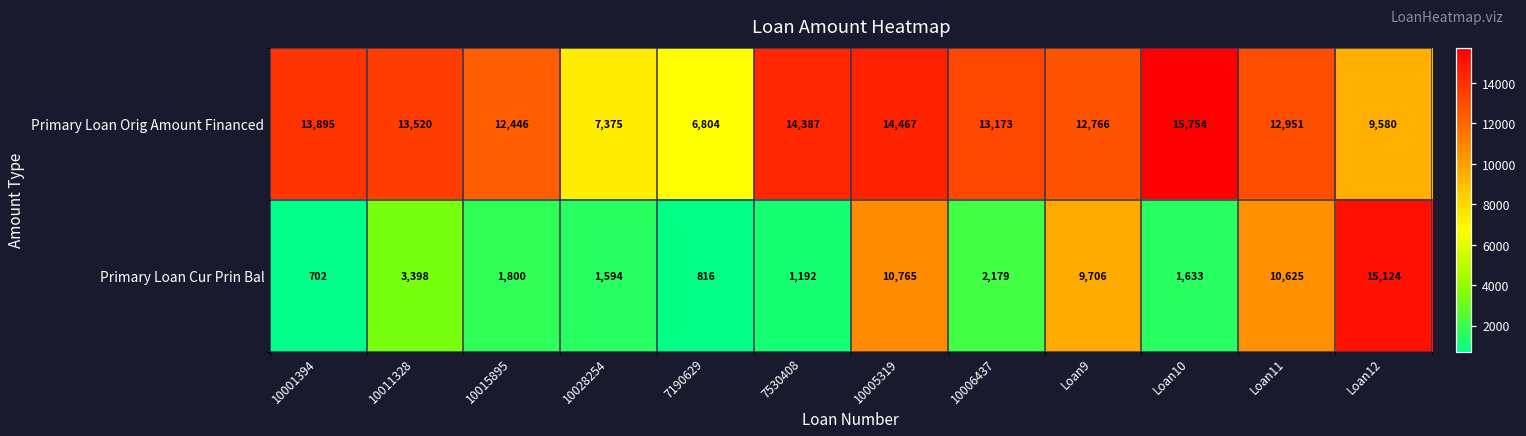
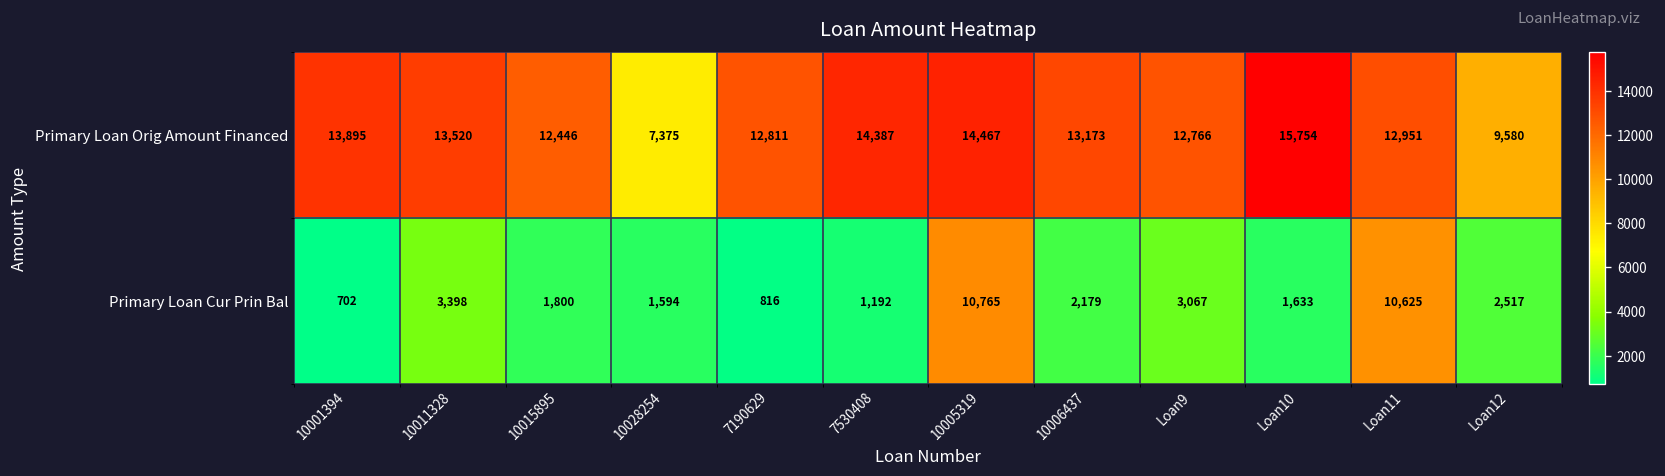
Primary Loan Orig Amount Financed, 7190629: 6,804 -> 12,811
Primary Loan Cur Prin Bal, Loan9: 9,706 -> 3,067
Primary Loan Cur Prin Bal, Loan12: 15,124 -> 2,517
